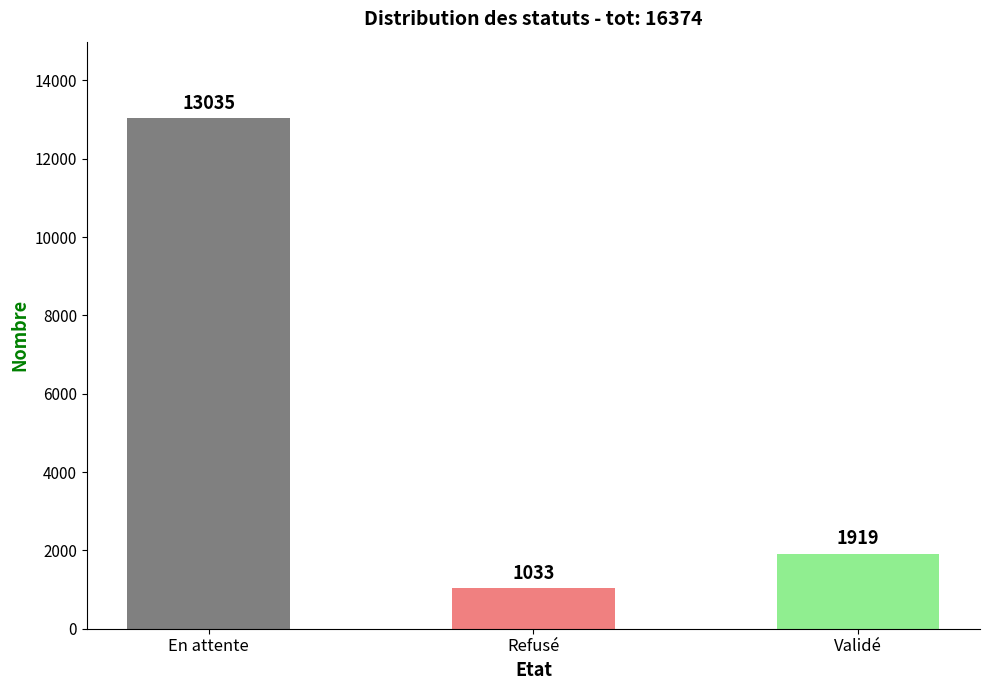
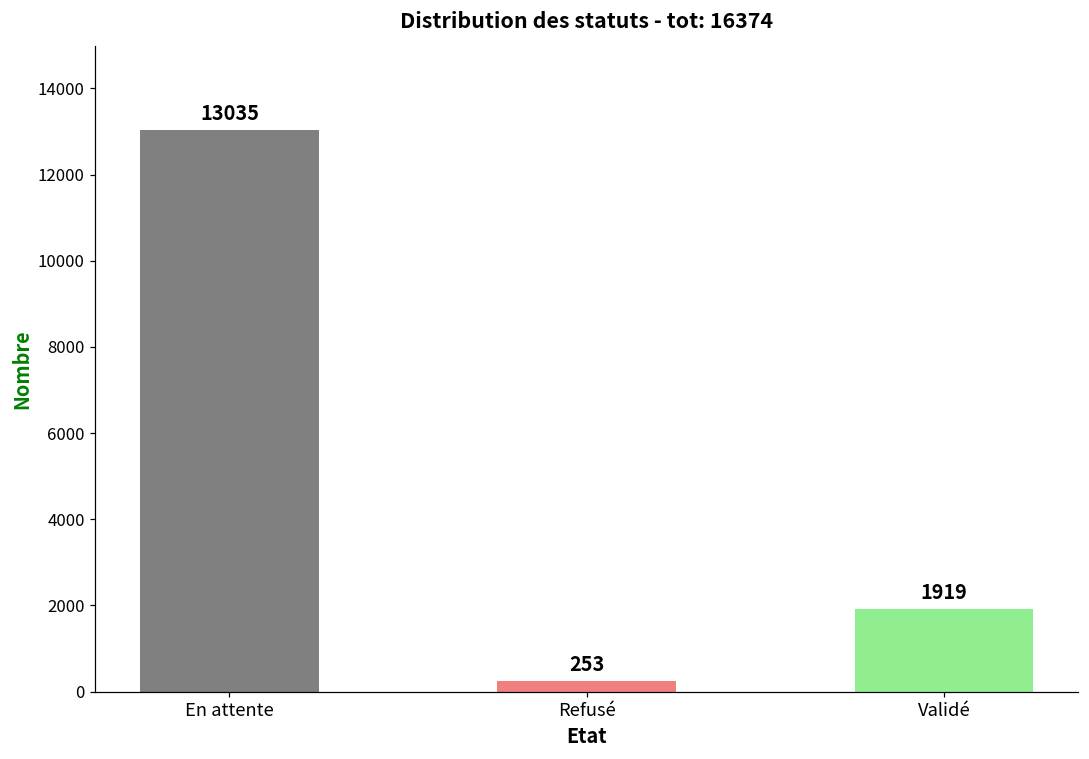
Refusé: 1033 -> 253
